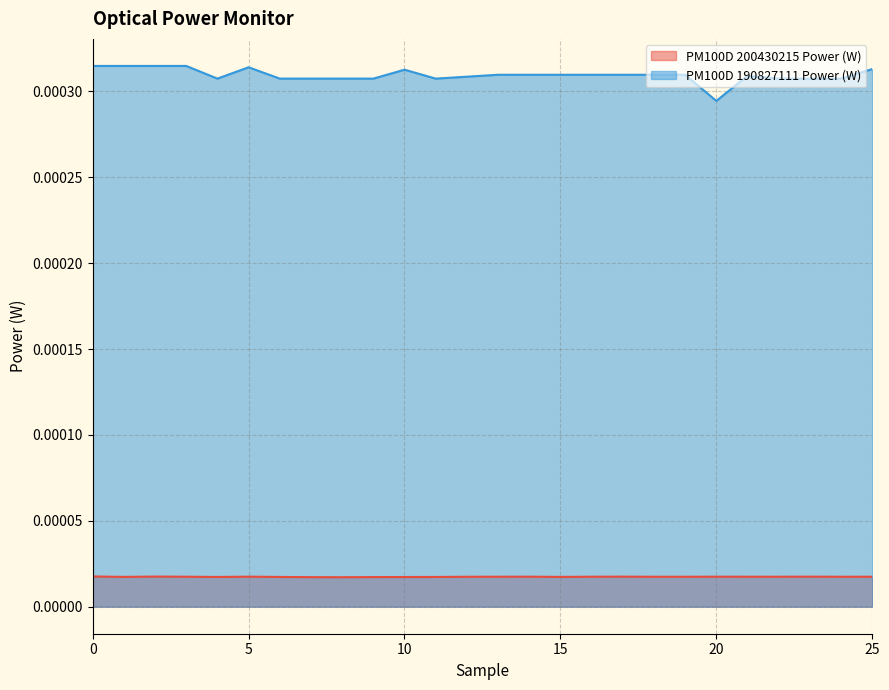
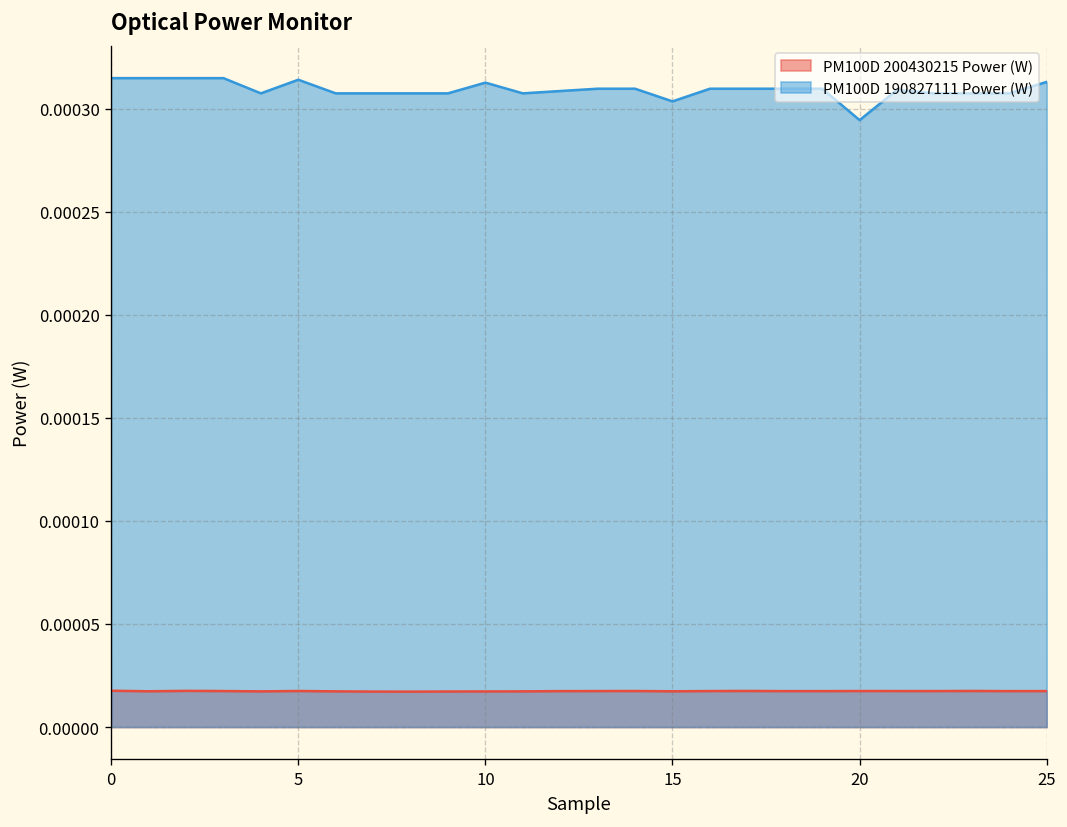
PM100D 190827111 Power (W), 15: 0.000310 -> 0.000304
